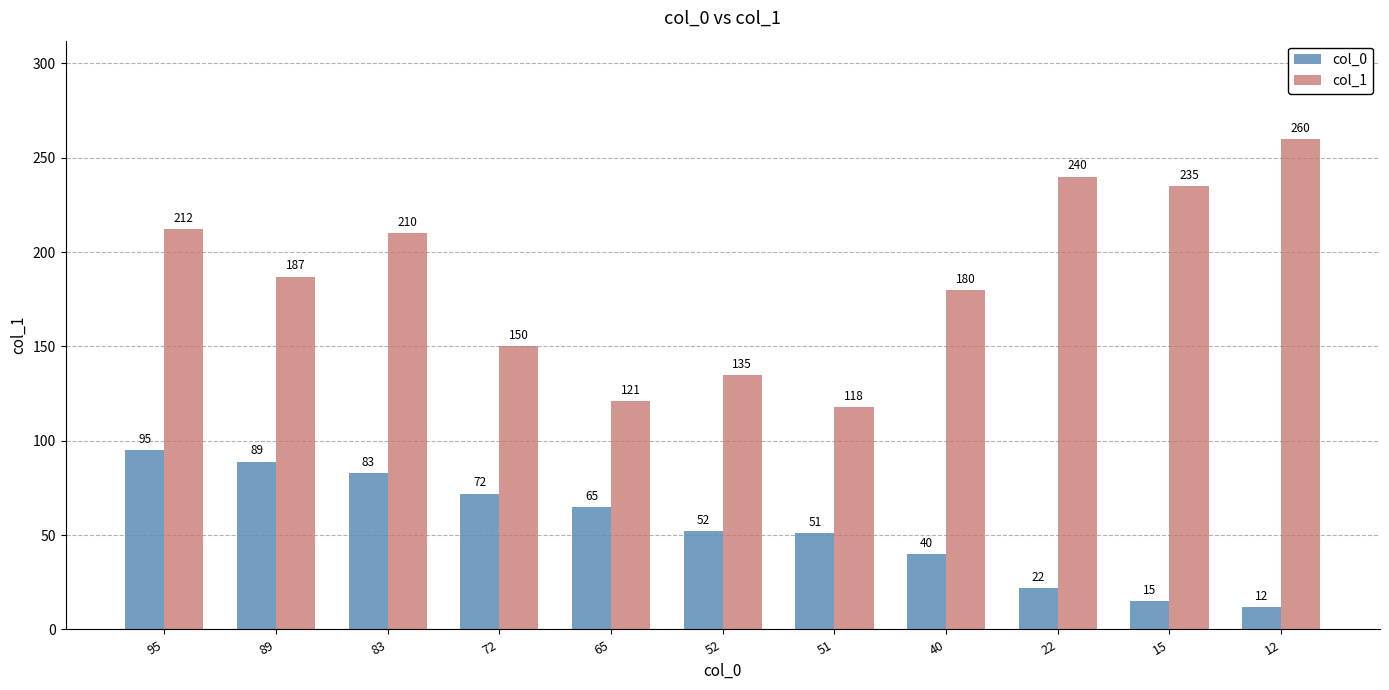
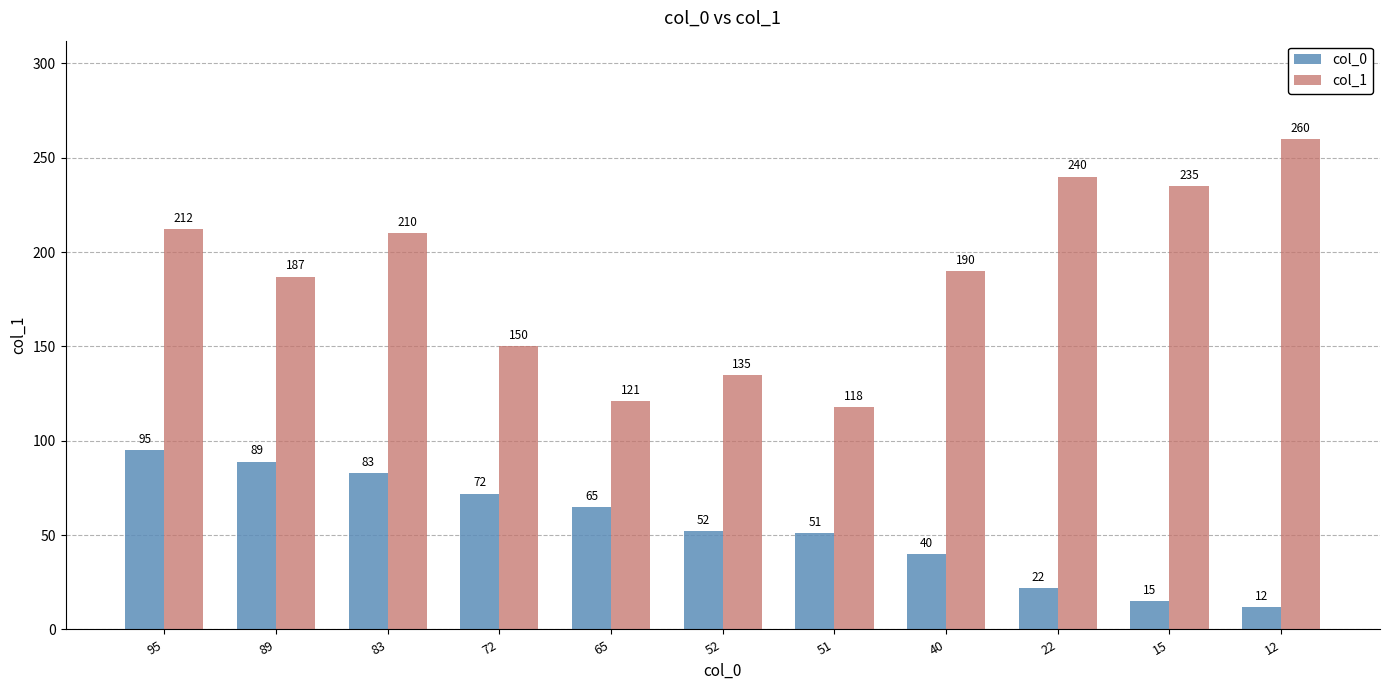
col_1, 40: 180 -> 190
